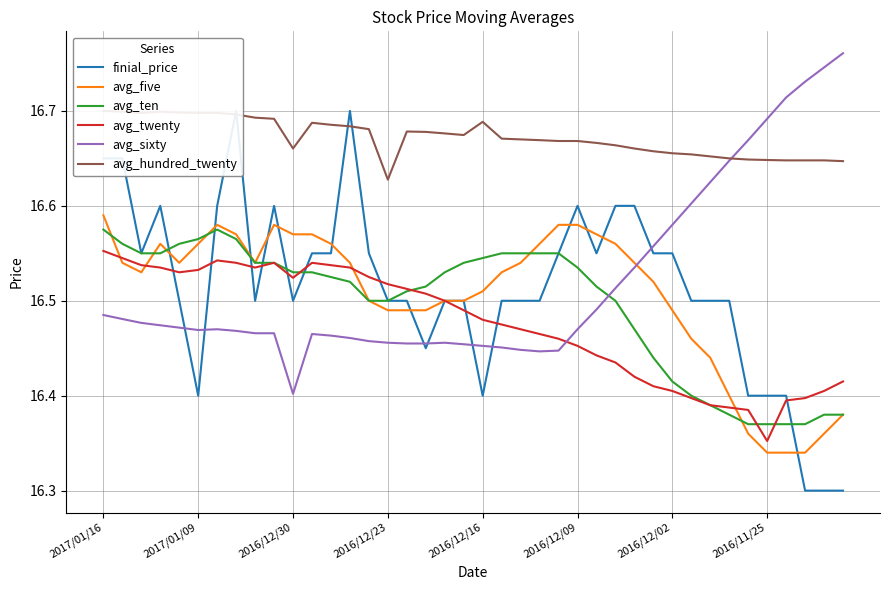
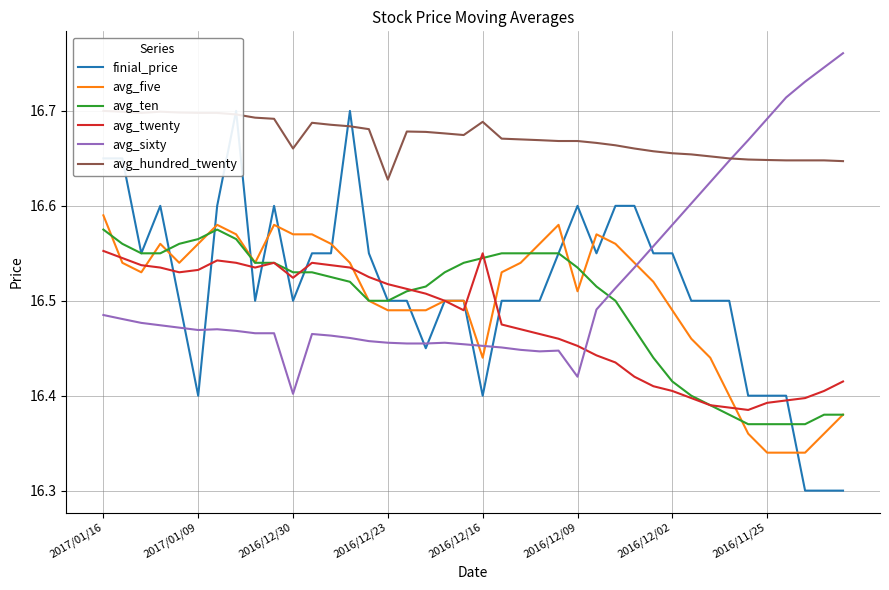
avg_five, 2016/12/16: 16.51 -> 16.44
avg_twenty, 2016/12/16: 16.48 -> 16.55
avg_five, 2016/12/09: 16.58 -> 16.51
avg_sixty, 2016/12/09: 16.47 -> 16.42
avg_twenty, 2016/11/25: 16.35 -> 16.39
